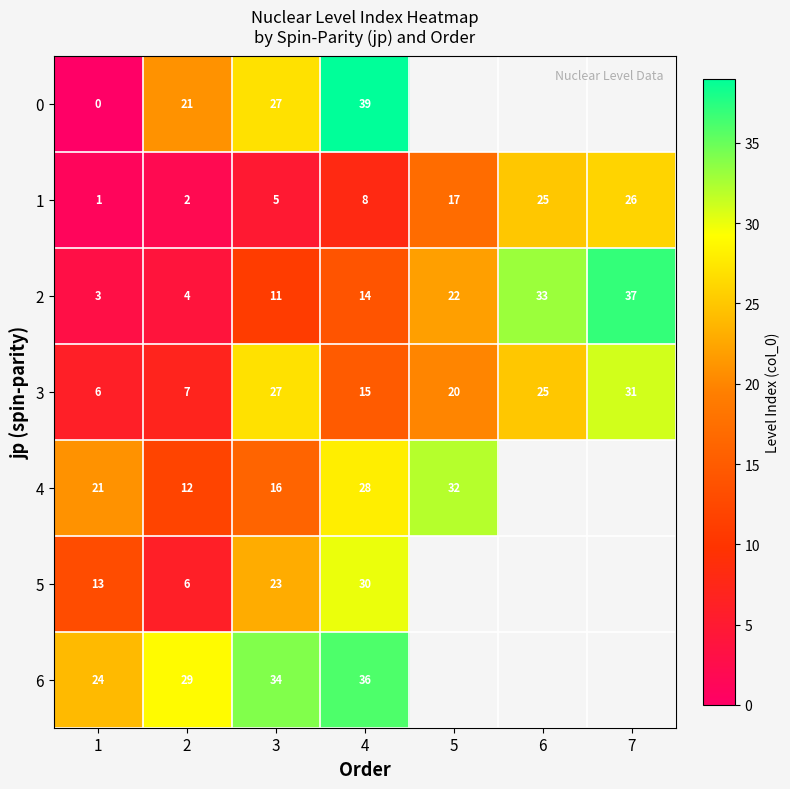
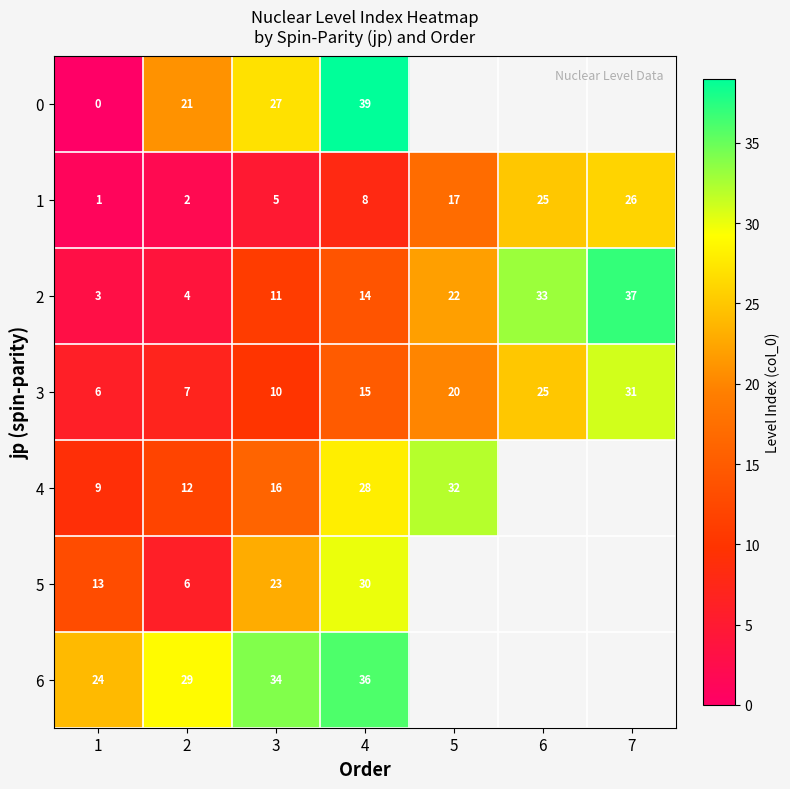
3, 3: 27 -> 10
4, 1: 21 -> 9
